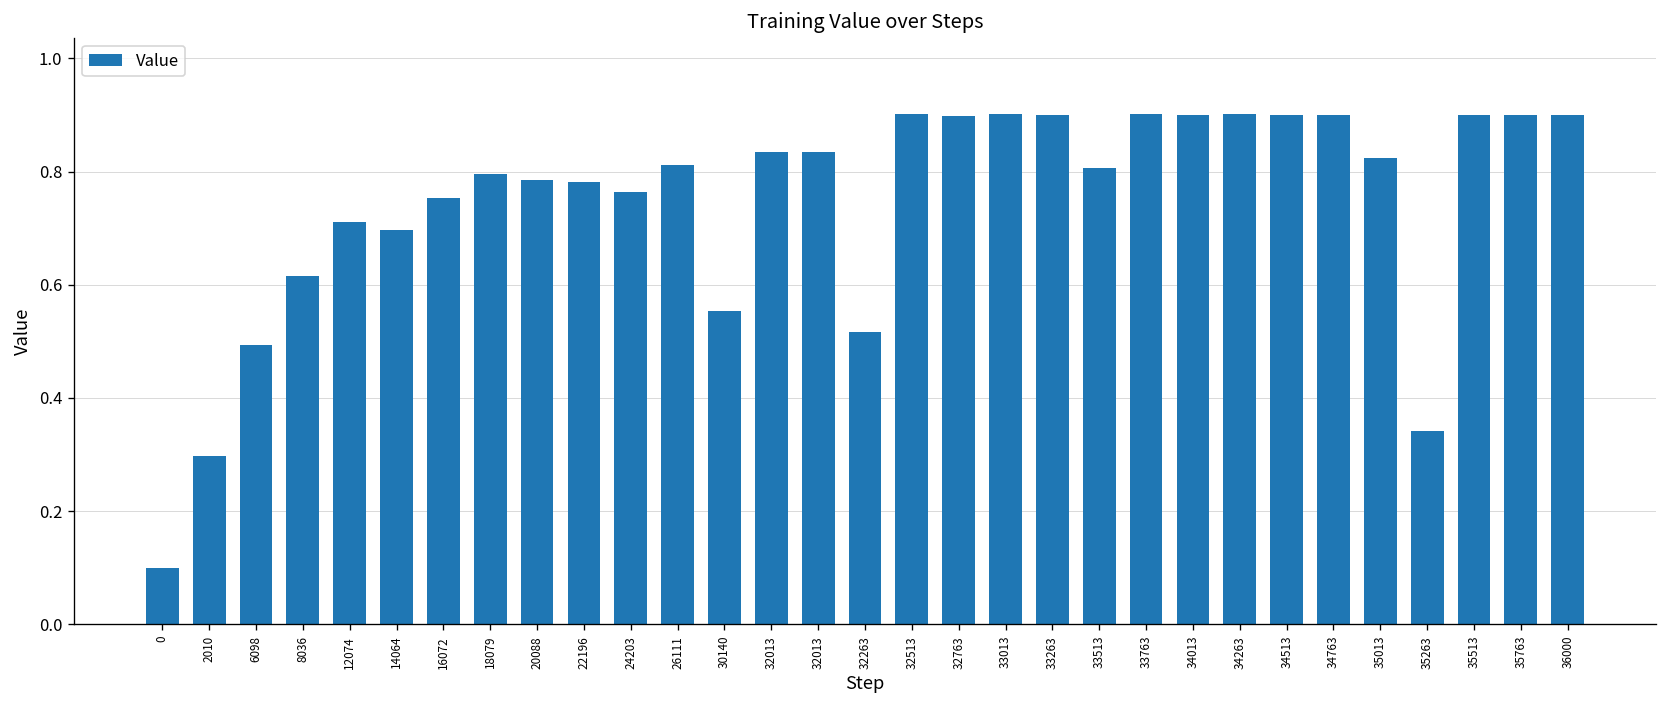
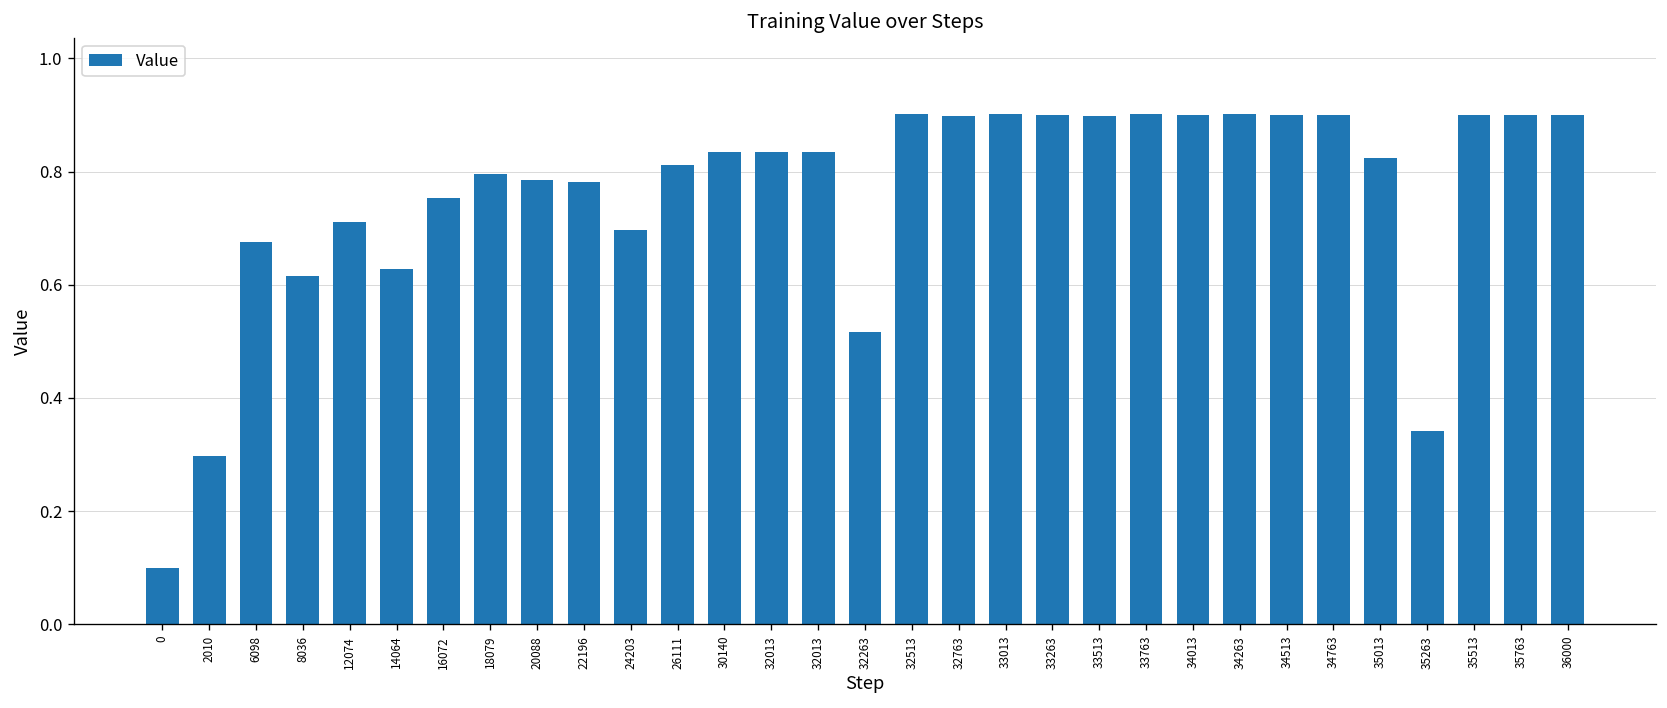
6098: 0.49 -> 0.68
14064: 0.70 -> 0.63
24203: 0.76 -> 0.70
30140: 0.55 -> 0.84
33513: 0.81 -> 0.90
